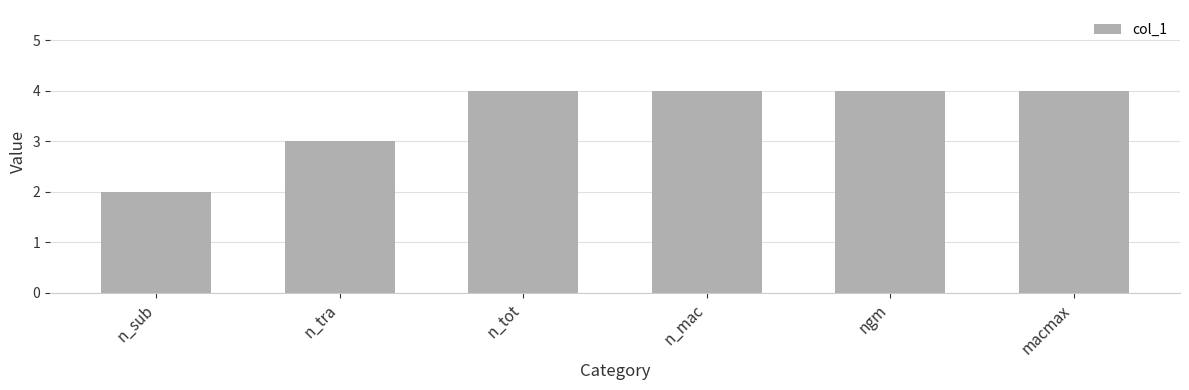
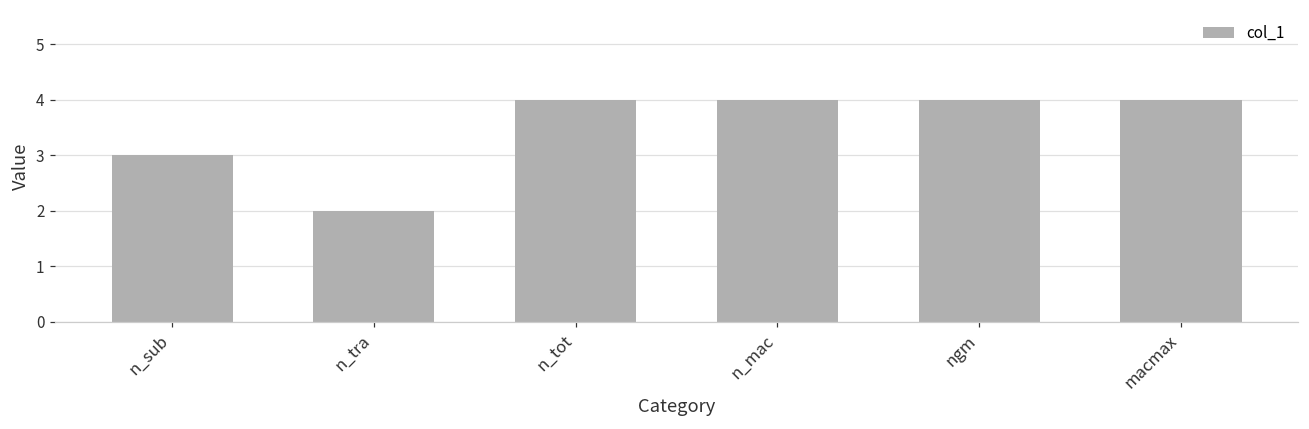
n_sub: 2 -> 3
n_tra: 3 -> 2
